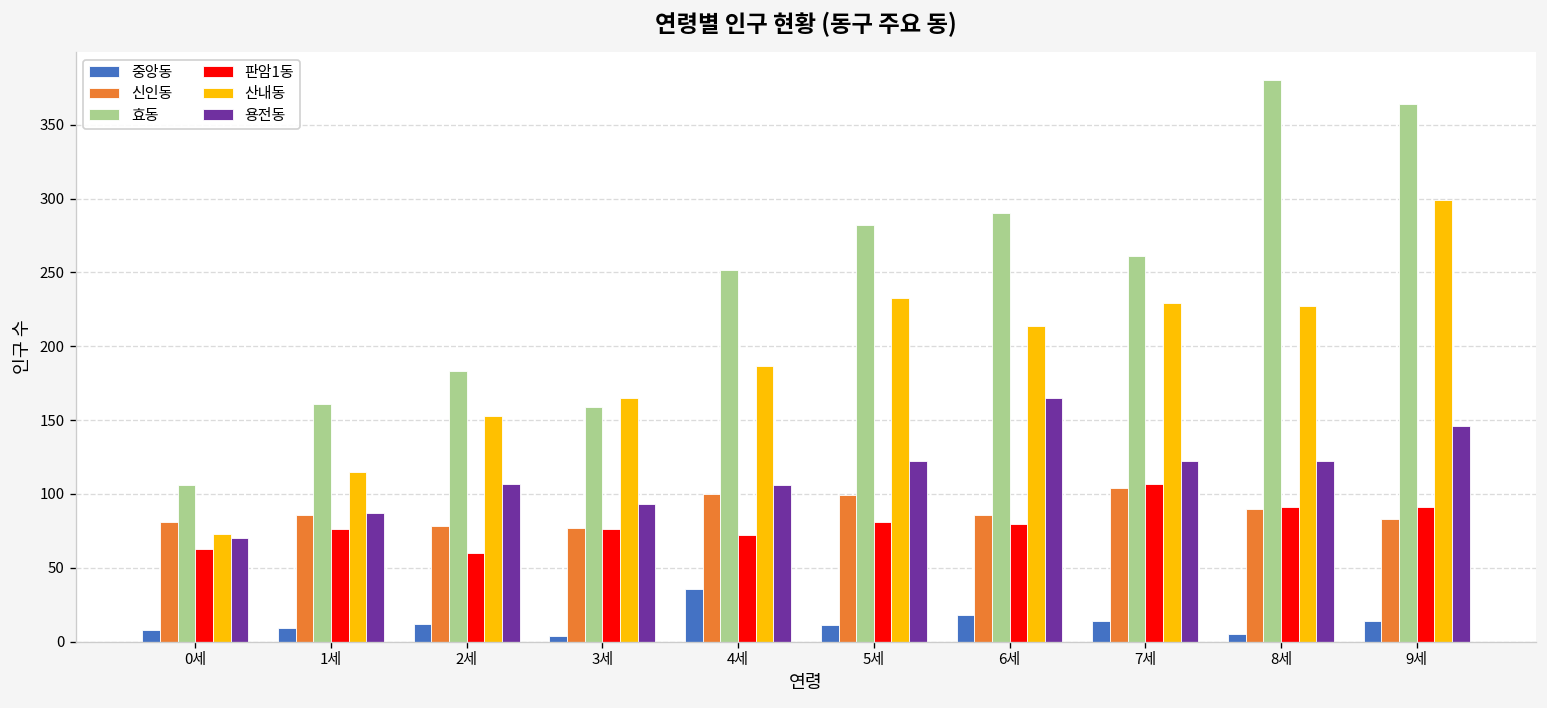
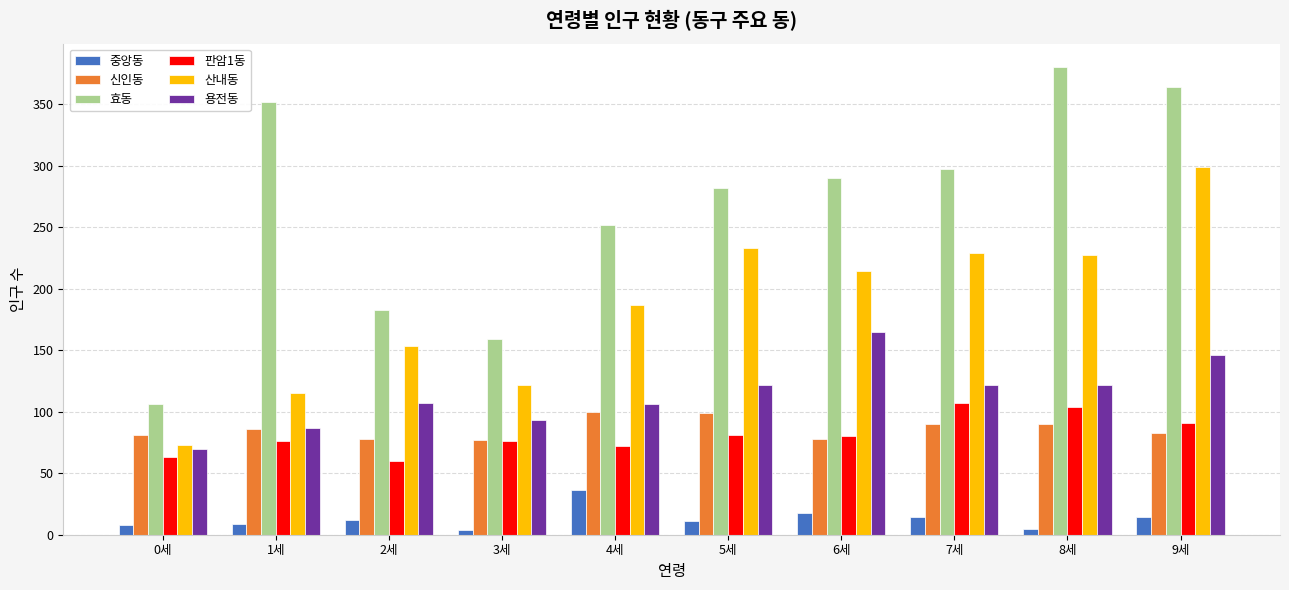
효동, 1세: 161 -> 352
산내동, 3세: 165 -> 122
신인동, 6세: 86 -> 78
신인동, 7세: 104 -> 90
효동, 7세: 261 -> 297
판암1동, 8세: 91 -> 104
